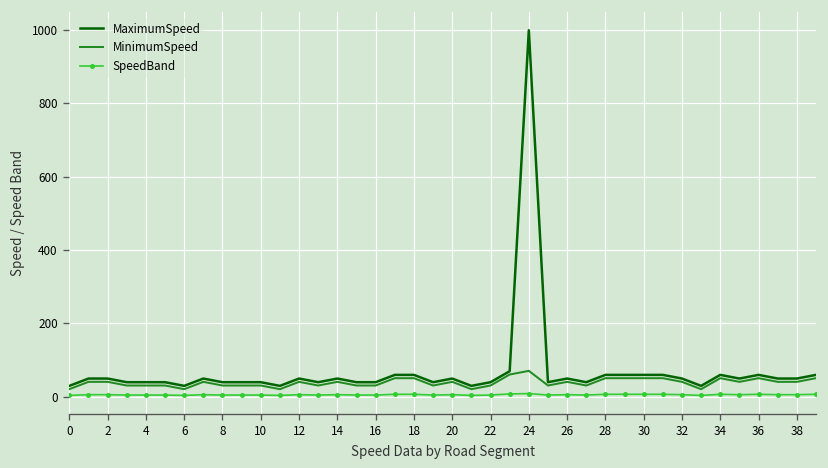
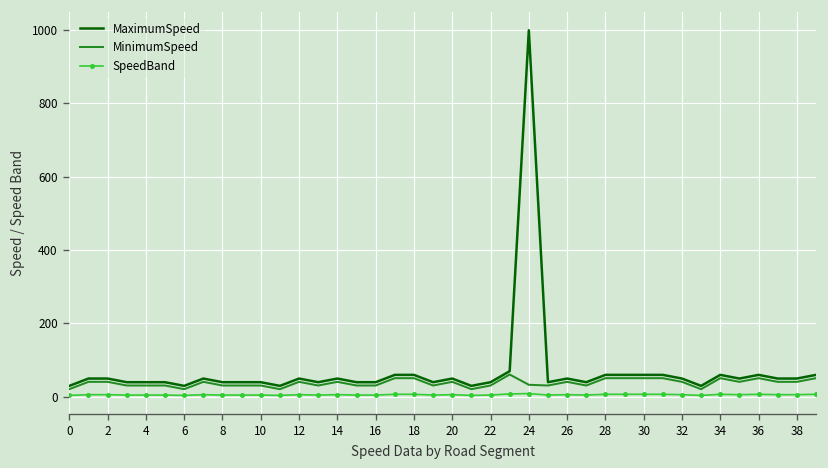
MinimumSpeed, 24: 70 -> 30
